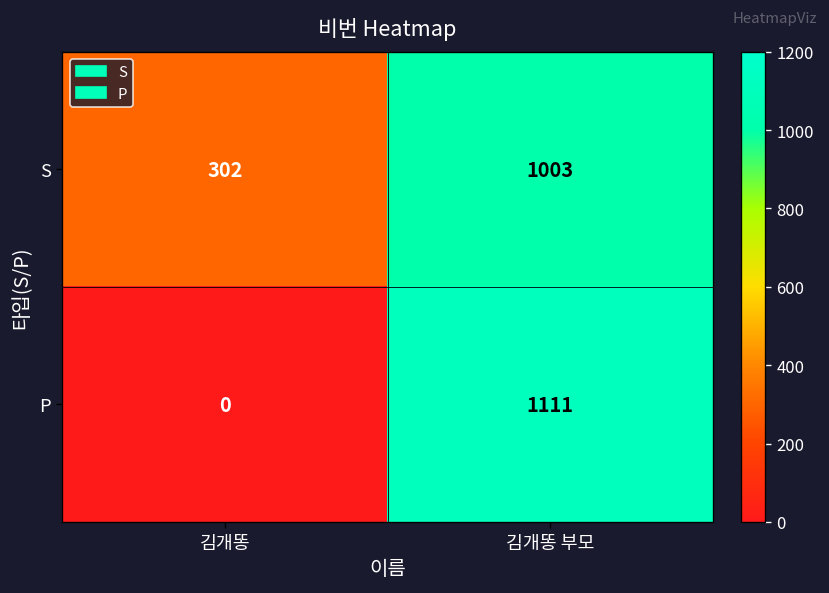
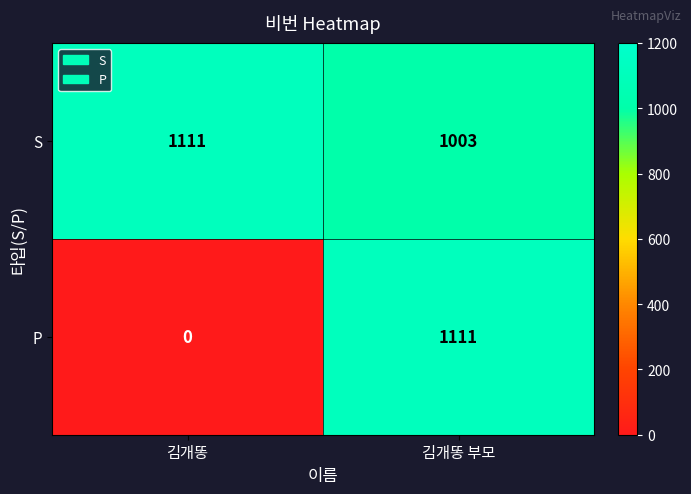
S, 김개똥: 302 -> 1111
